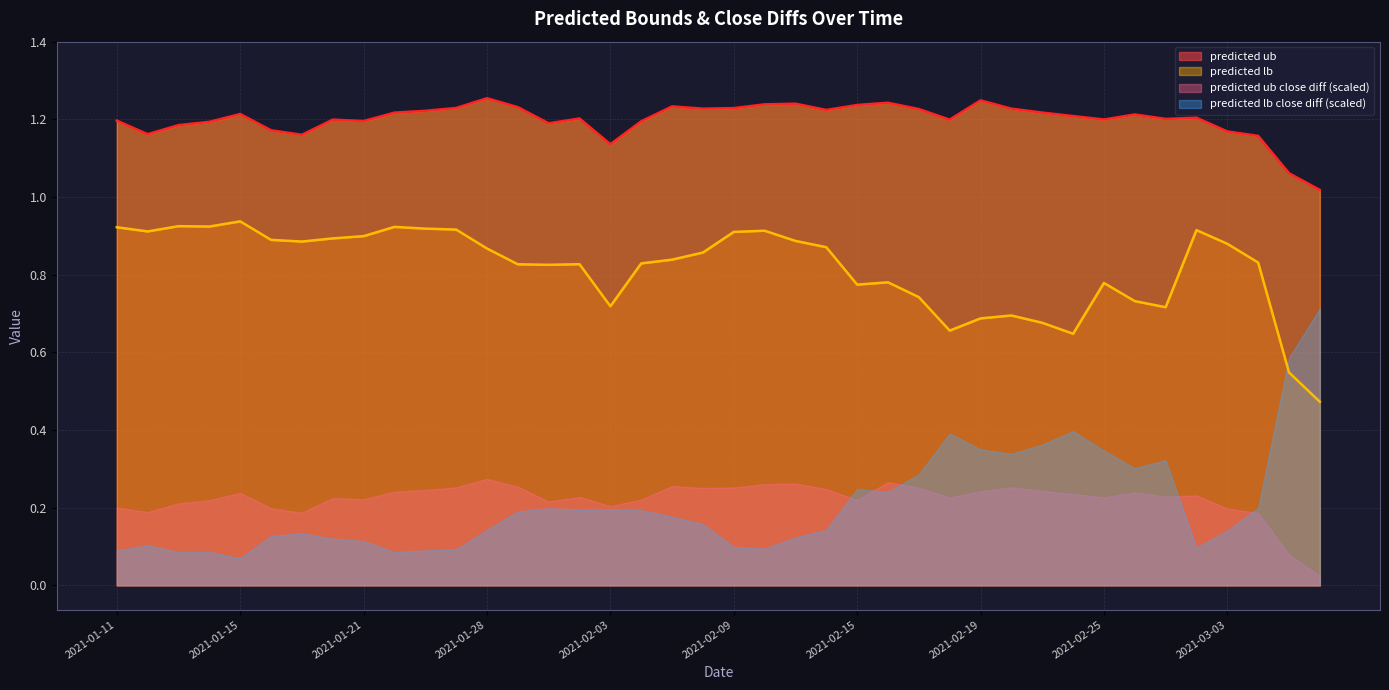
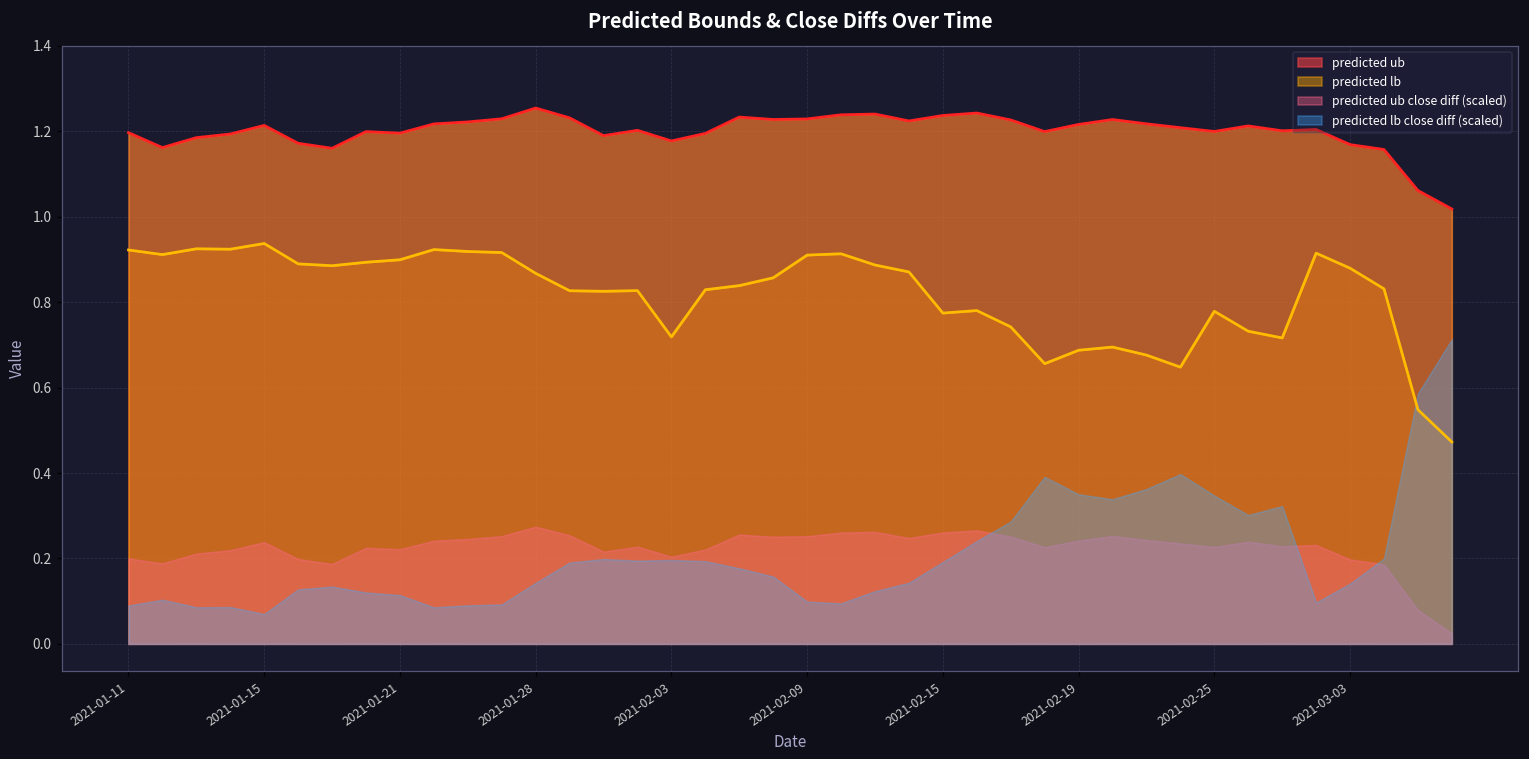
predicted ub, 2021-02-03: 1.14 -> 1.18
predicted ub close diff (scaled), 2021-02-15: 0.22 -> 0.26
predicted lb close diff (scaled), 2021-02-15: 0.25 -> 0.19
predicted ub, 2021-02-19: 1.25 -> 1.22
